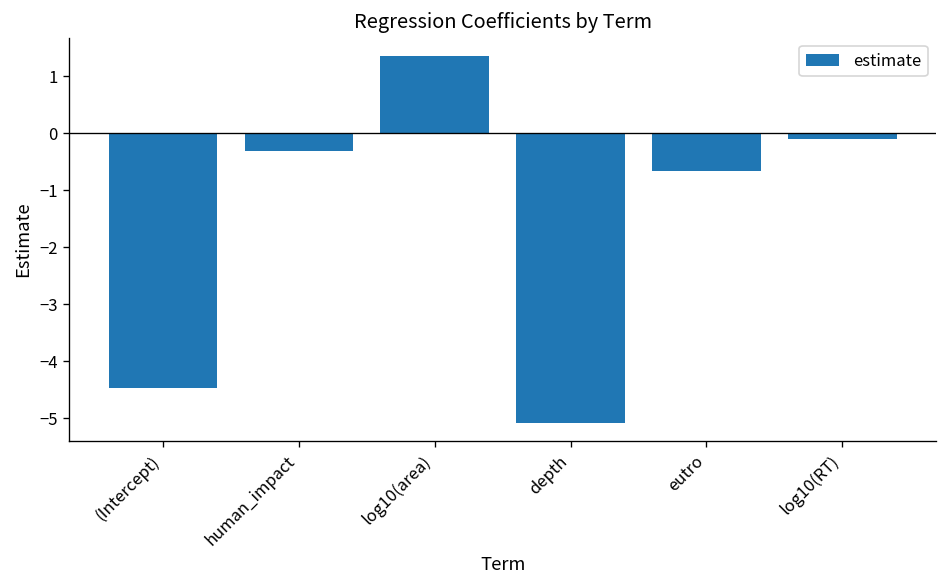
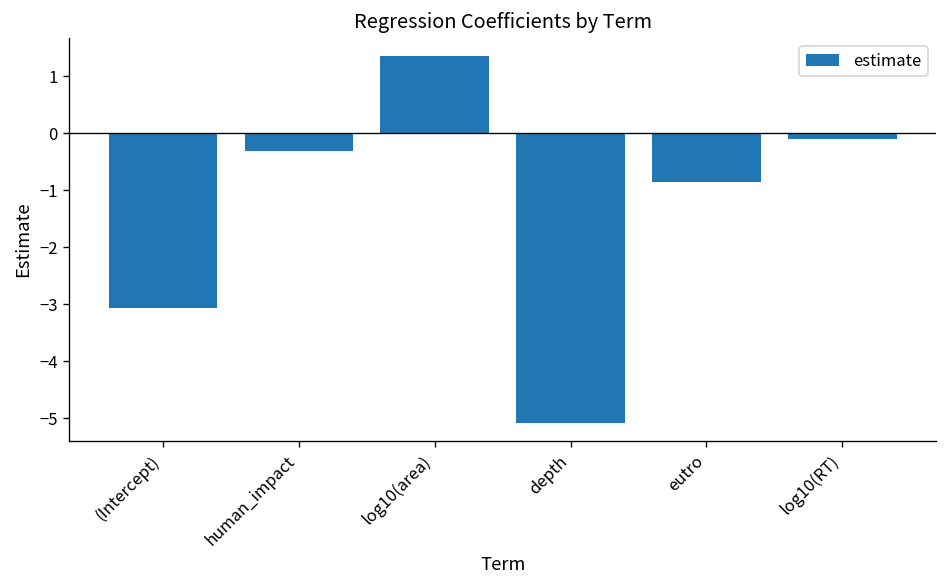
(Intercept): -4.5 -> -3.1
eutro: -0.7 -> -0.9
